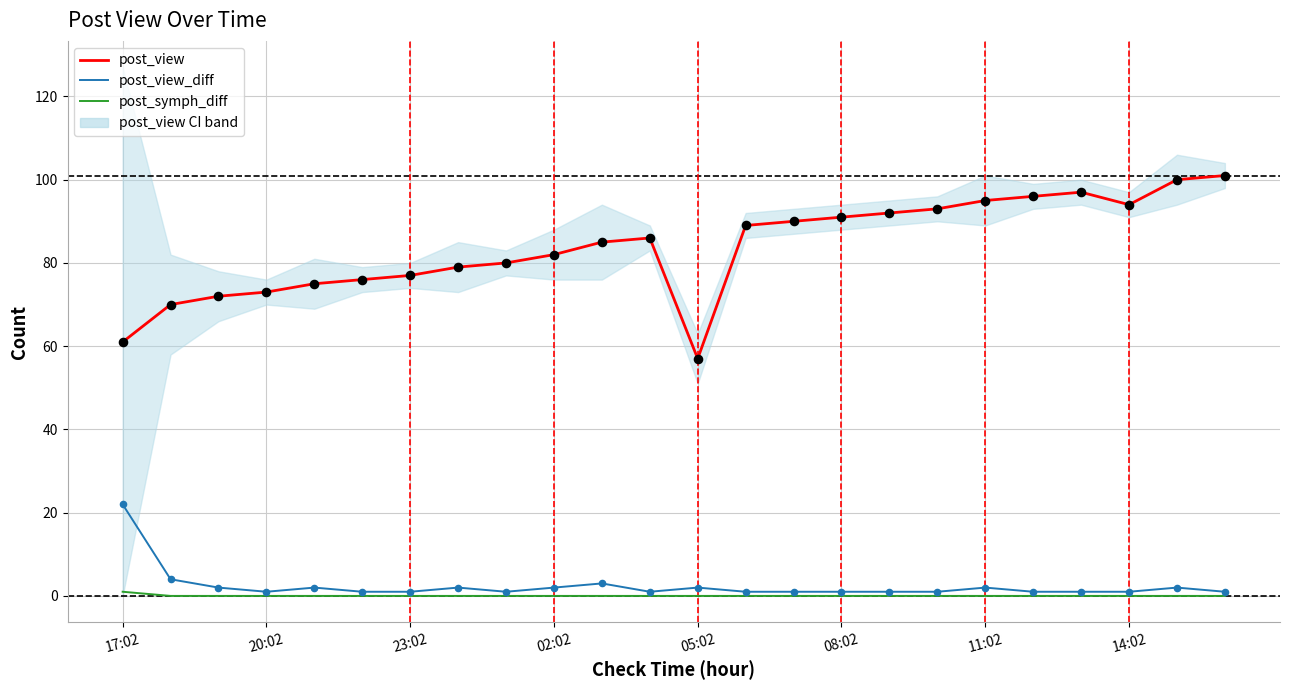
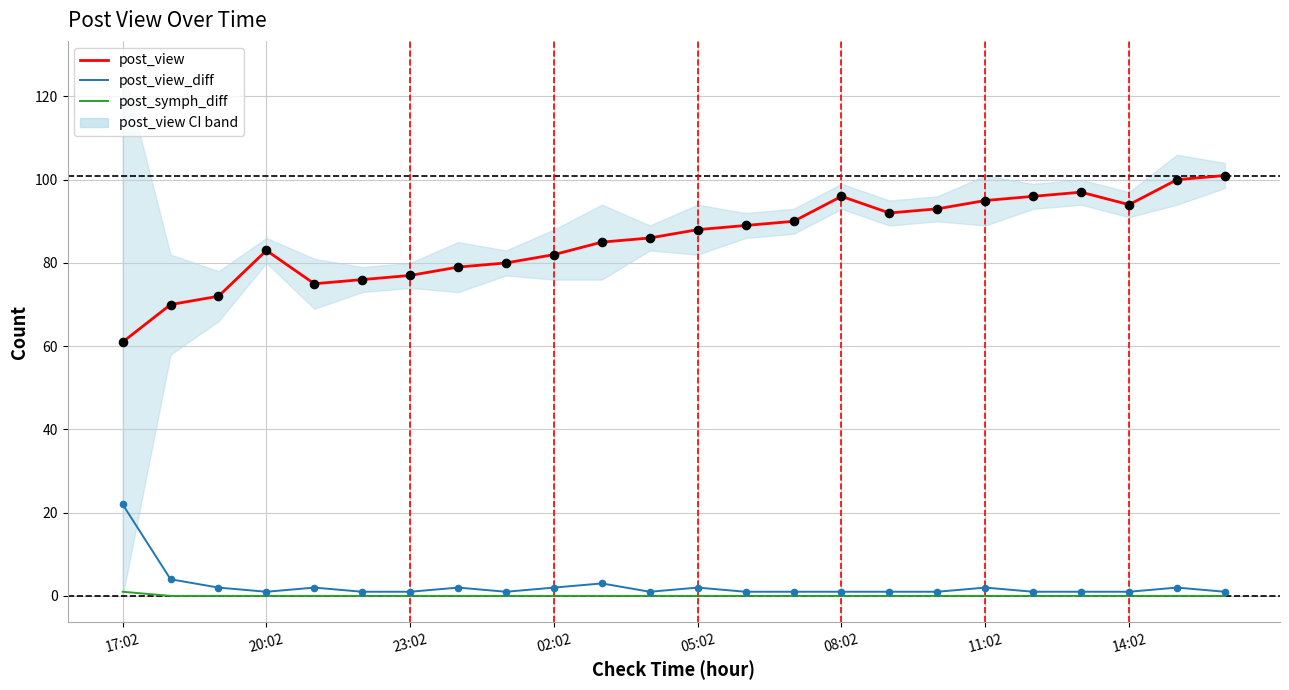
post_view, 20:02: 73 -> 83
post_view, 05:02: 57 -> 88
post_view, 08:02: 91 -> 96
